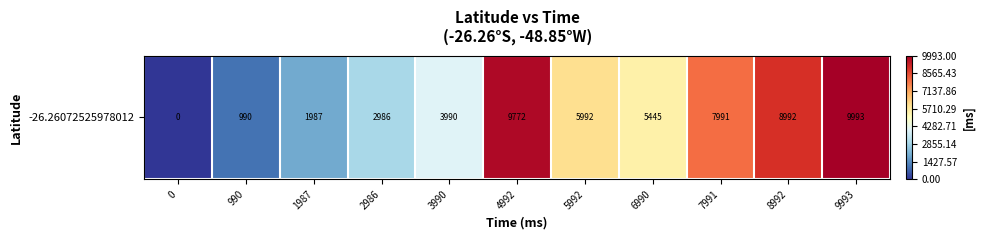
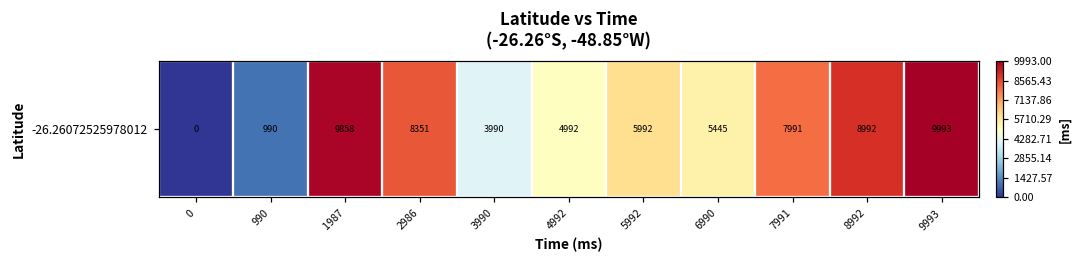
-26.26072525978012, 1987: 1987 -> 9858
-26.26072525978012, 2986: 2986 -> 8351
-26.26072525978012, 4992: 9772 -> 4992
